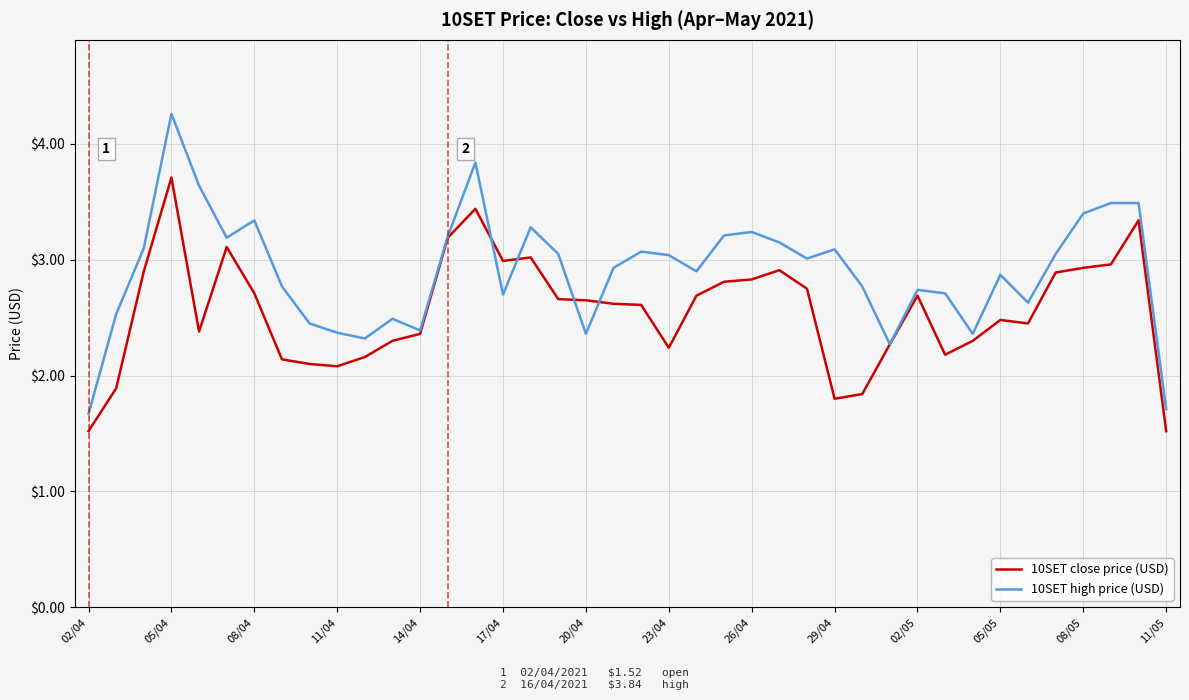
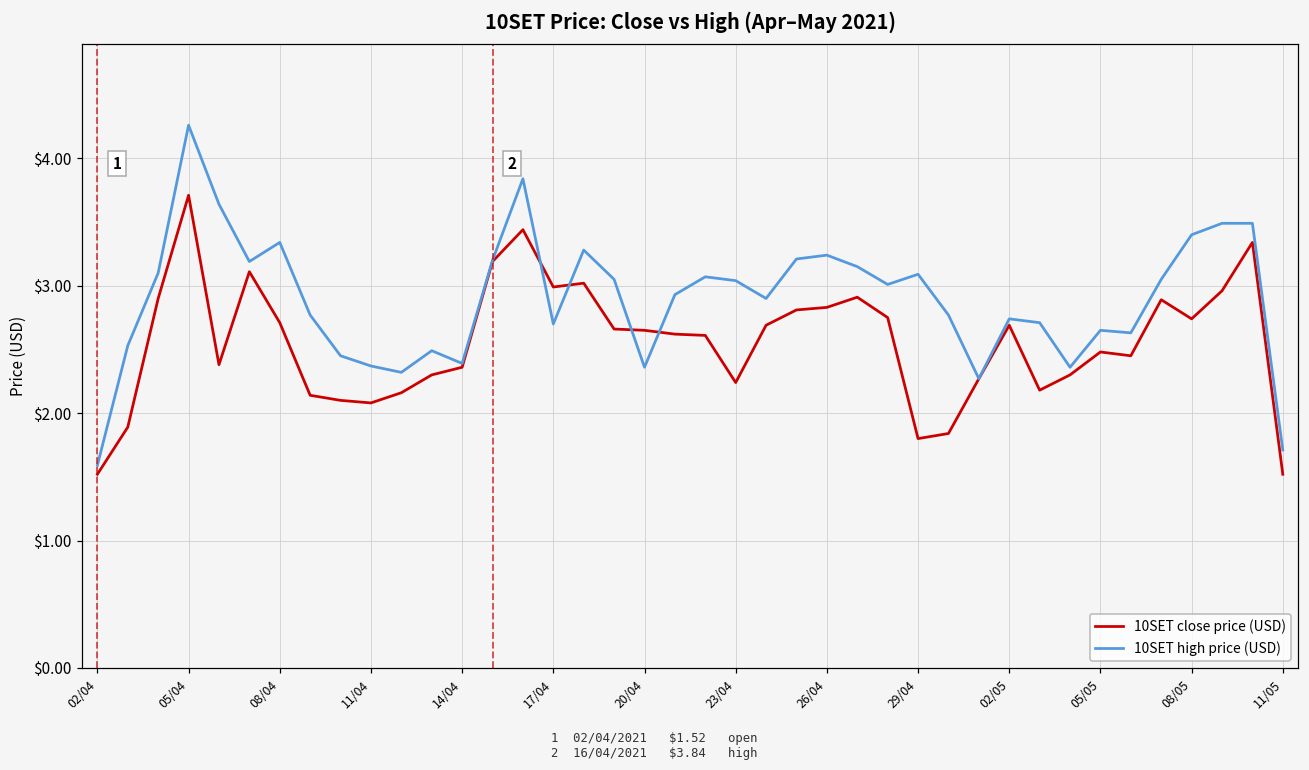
10SET high price (USD), 02/04: $1.67 -> $1.59
10SET high price (USD), 05/05: $2.87 -> $2.65
10SET close price (USD), 08/05: $2.93 -> $2.74
